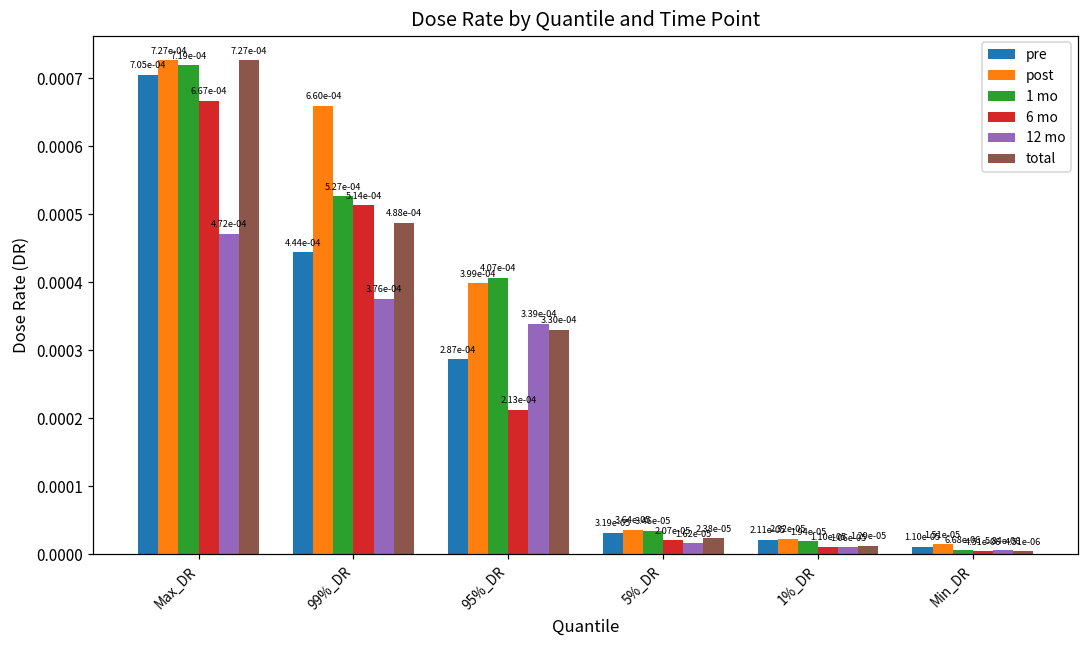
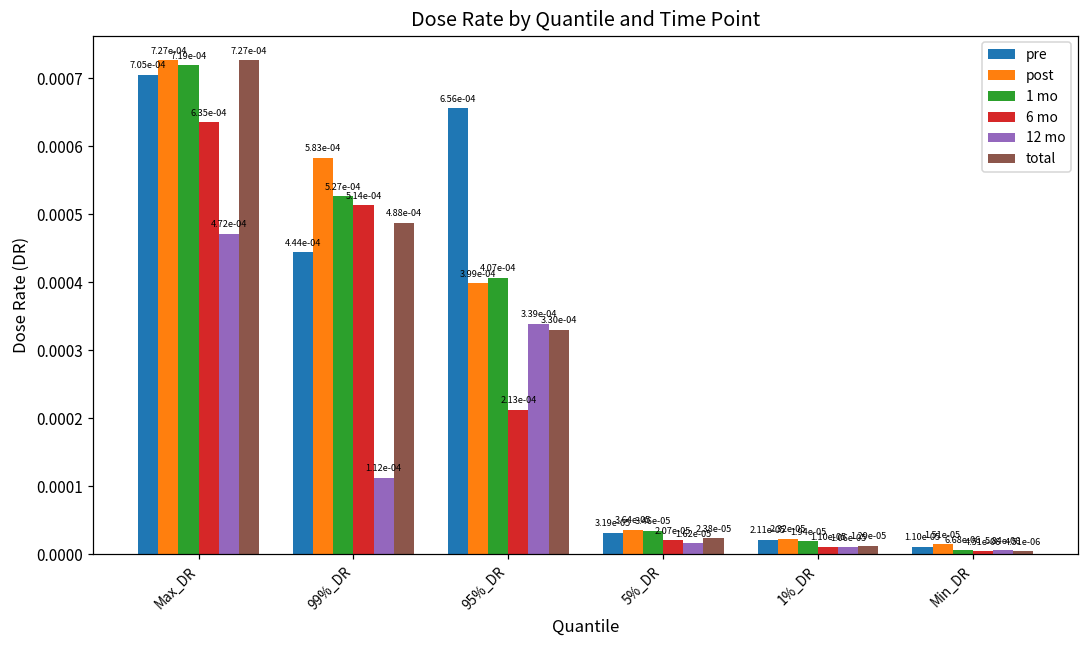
6 mo, Max_DR: 6.67e-04 -> 6.35e-04
post, 99%_DR: 6.60e-04 -> 5.83e-04
12 mo, 99%_DR: 3.76e-04 -> 1.12e-04
pre, 95%_DR: 2.87e-04 -> 6.56e-04
